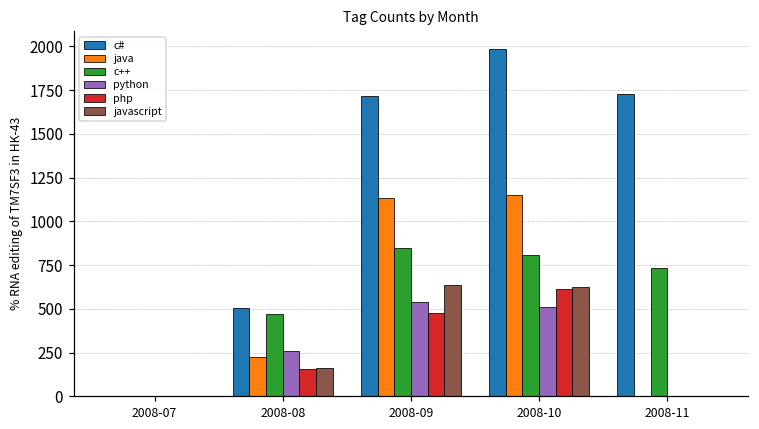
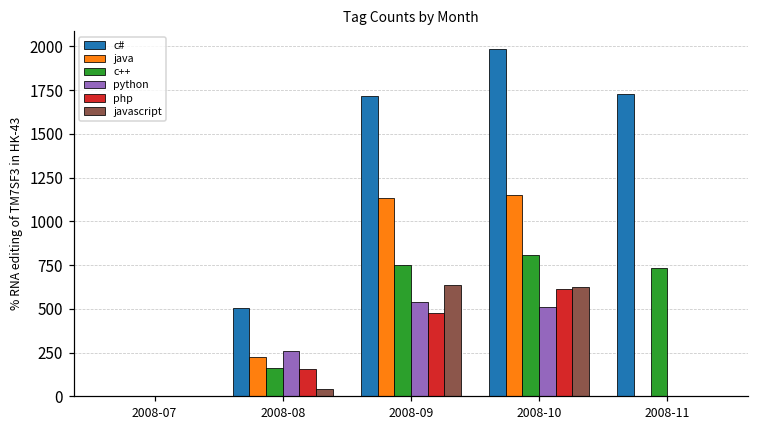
c++, 2008-08: 470 -> 160
javascript, 2008-08: 160 -> 40
c++, 2008-09: 850 -> 750
